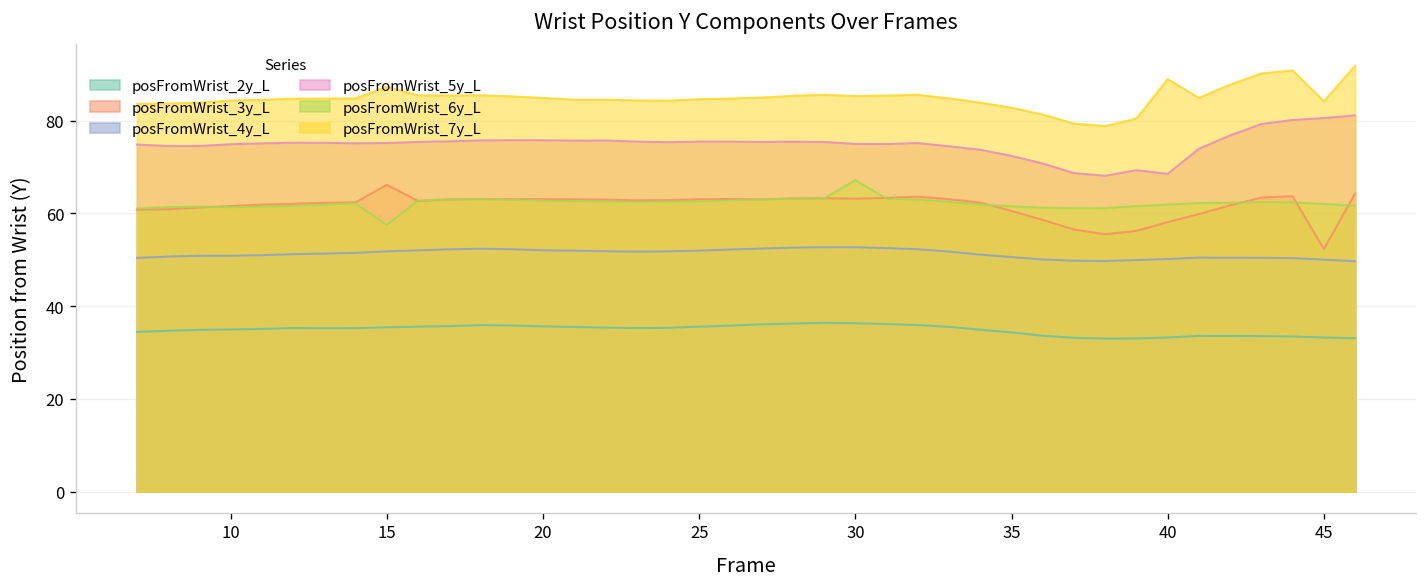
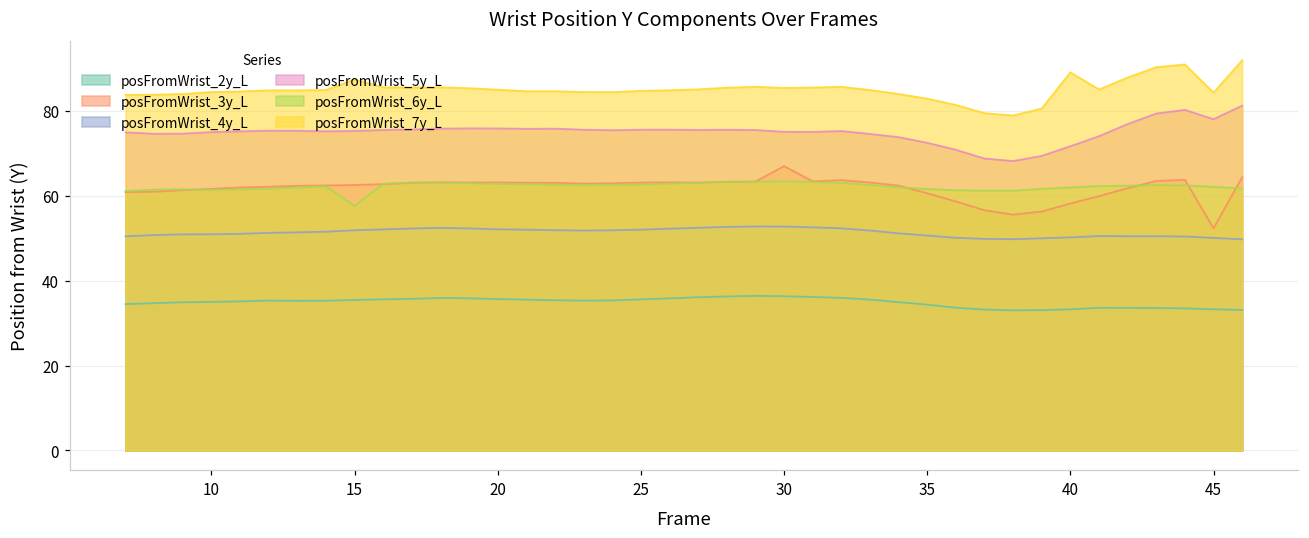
posFromWrist_3y_L, 15: 66 -> 62
posFromWrist_3y_L, 30: 63 -> 67
posFromWrist_6y_L, 30: 67 -> 63
posFromWrist_5y_L, 40: 69 -> 72
posFromWrist_5y_L, 45: 81 -> 78
